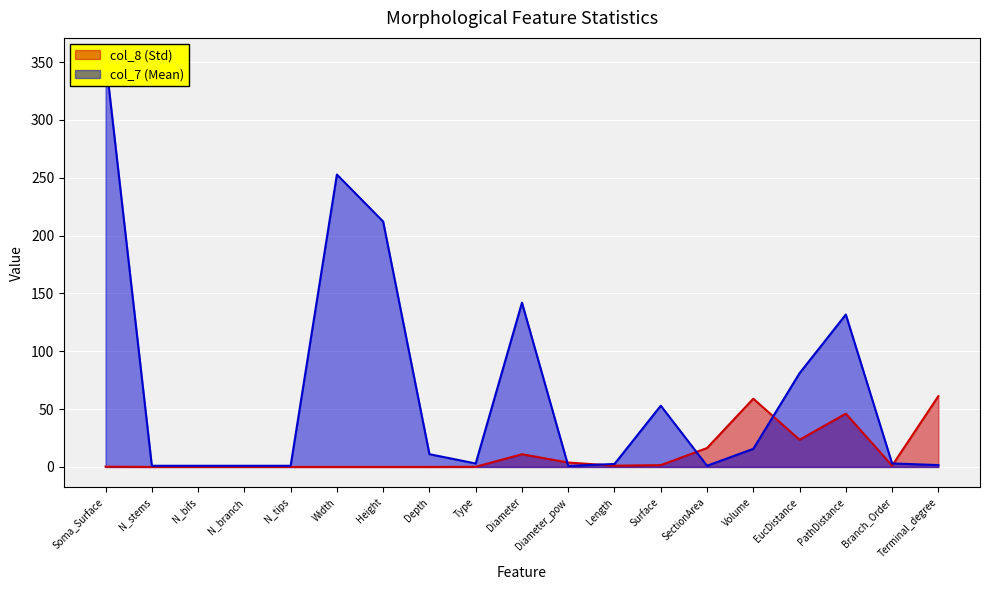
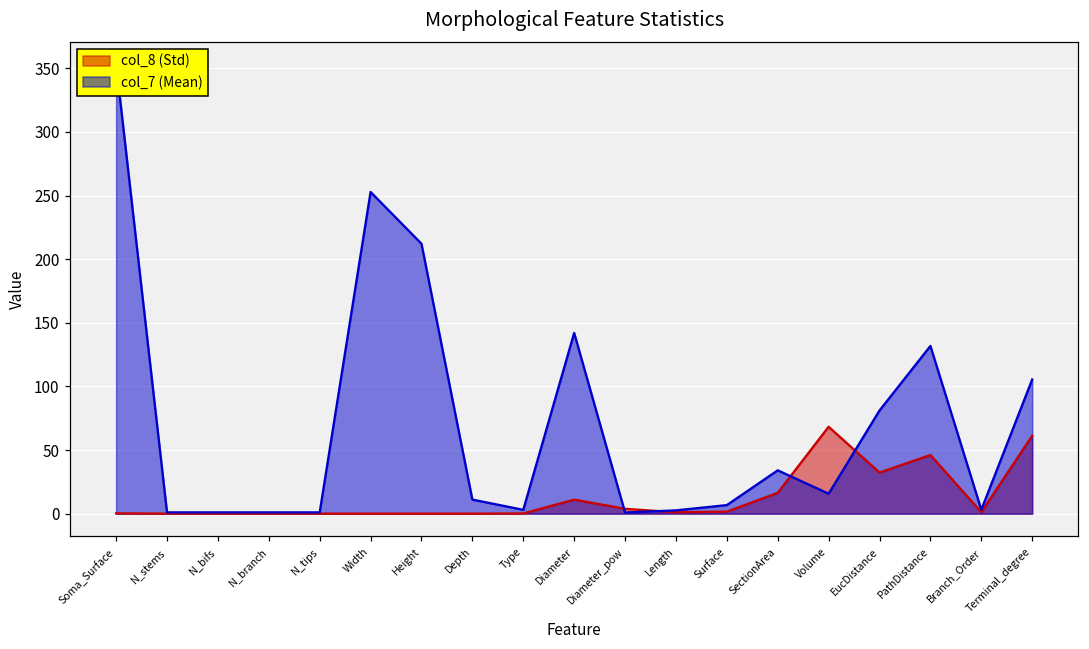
col_7 (Mean), Surface: 53 -> 7
col_7 (Mean), SectionArea: 1 -> 34
col_8 (Std), Volume: 59 -> 68
col_8 (Std), EucDistance: 24 -> 32
col_7 (Mean), Terminal_degree: 2 -> 105
